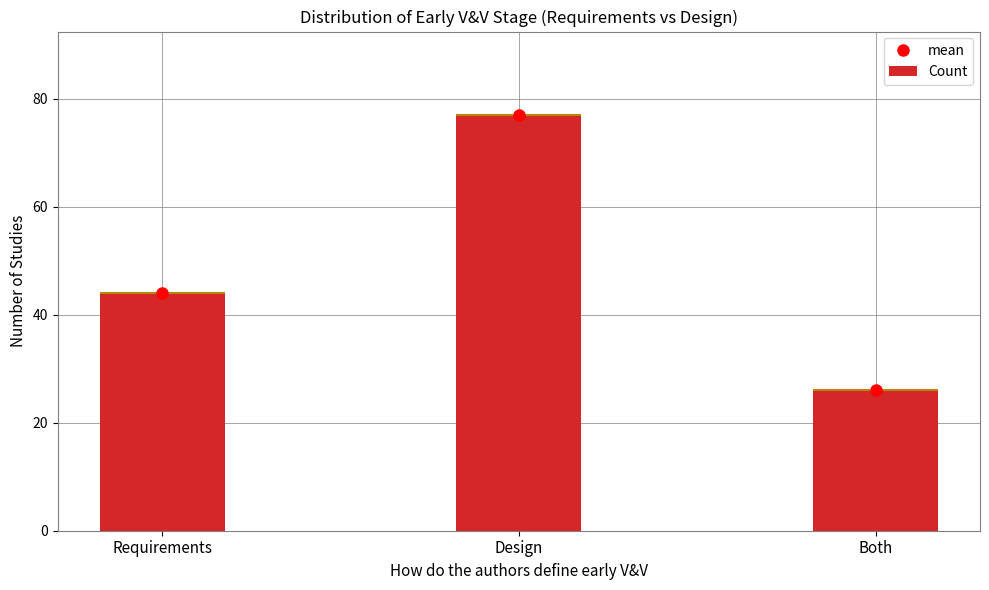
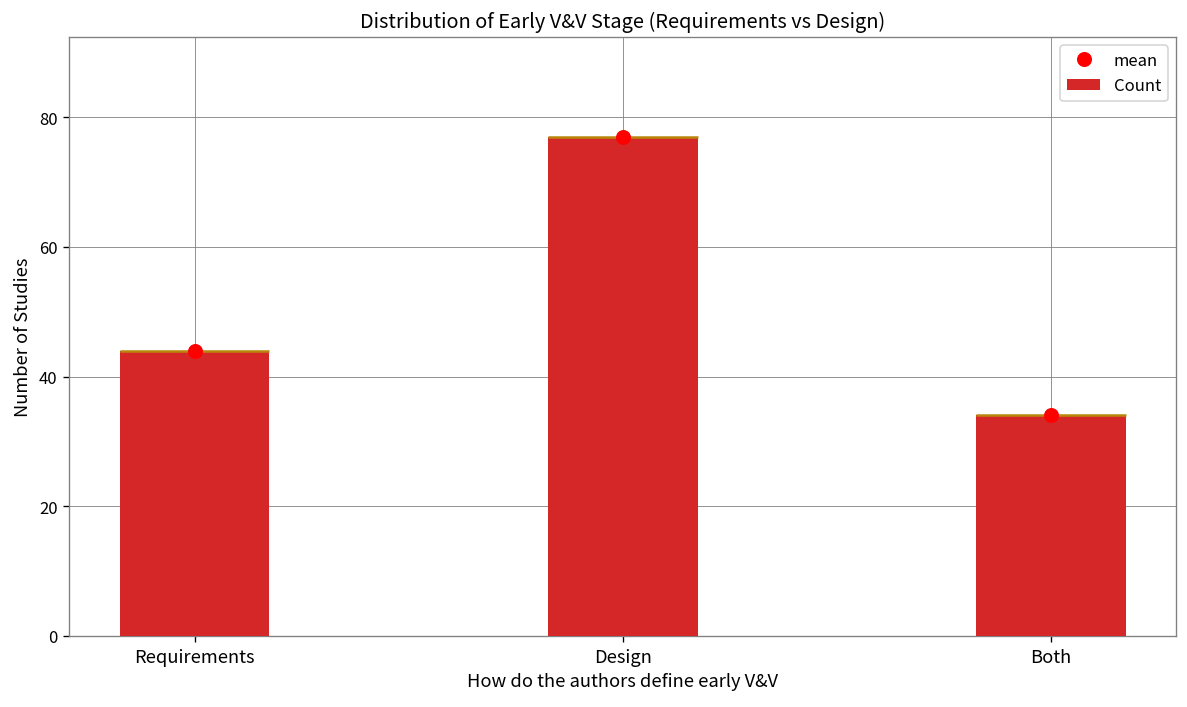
Count, Both: 26 -> 34
